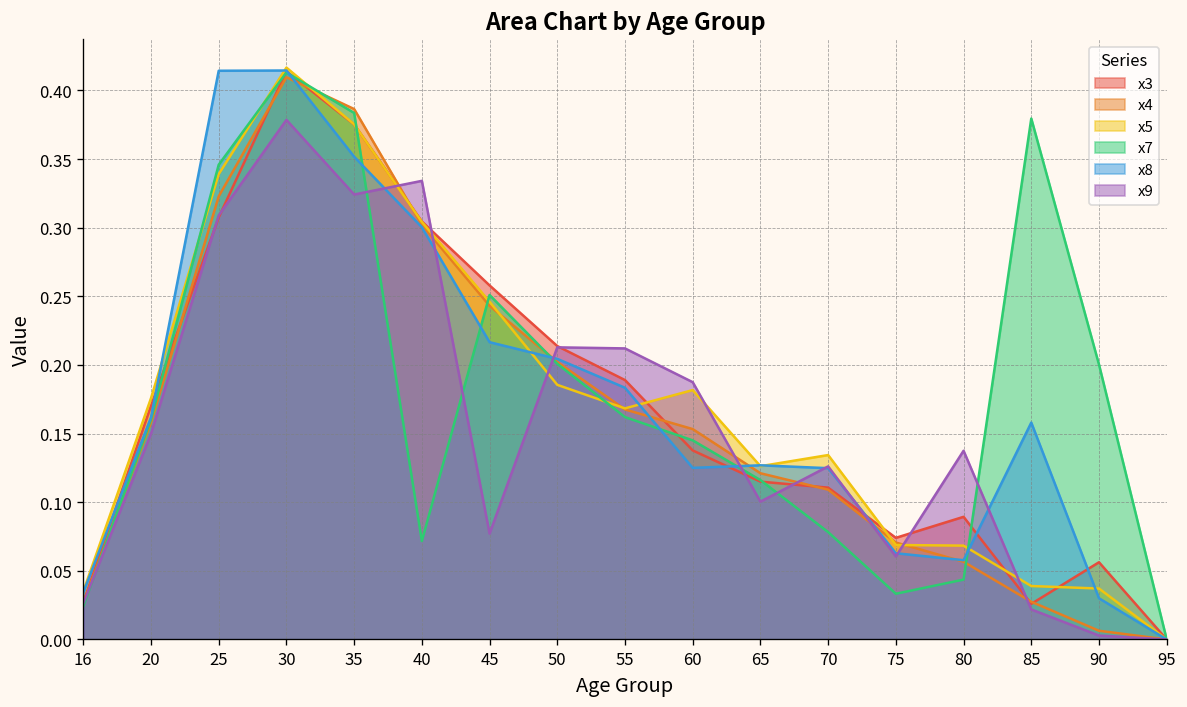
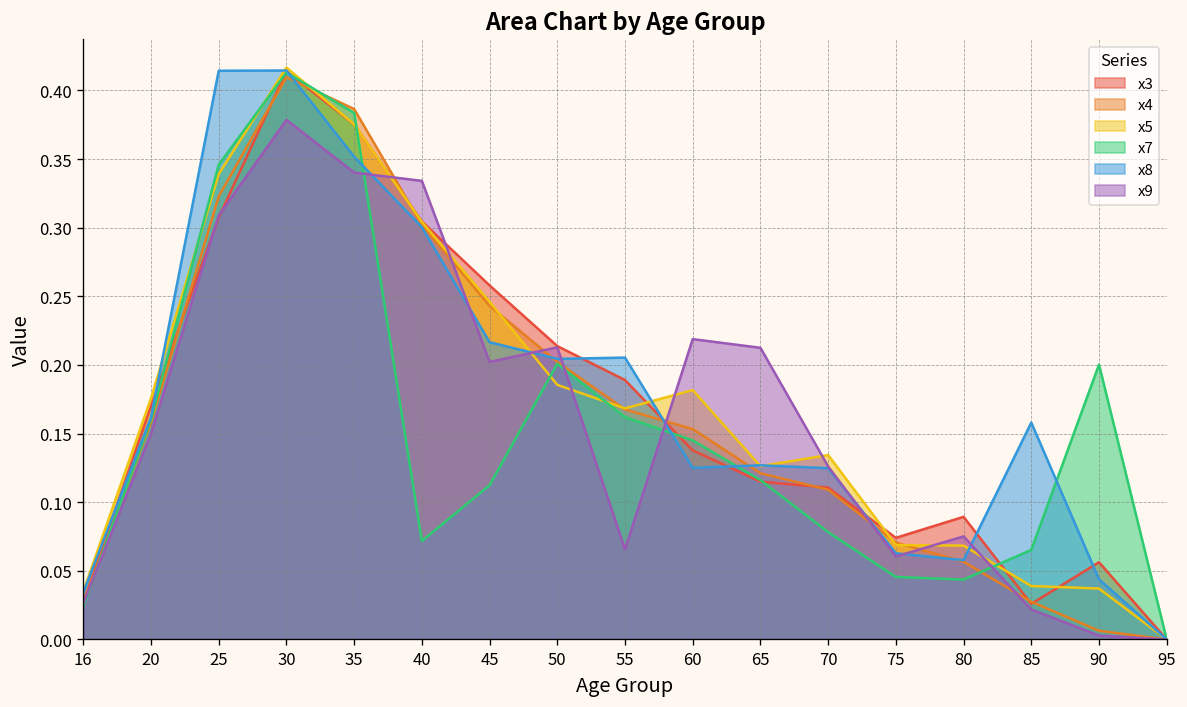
x9, 35: 0.324 -> 0.340
x7, 45: 0.251 -> 0.112
x9, 45: 0.077 -> 0.202
x8, 55: 0.183 -> 0.205
x9, 55: 0.212 -> 0.066
x9, 60: 0.187 -> 0.219
x9, 65: 0.100 -> 0.212
x7, 75: 0.033 -> 0.046
x9, 80: 0.137 -> 0.075
x7, 85: 0.380 -> 0.065
x8, 90: 0.030 -> 0.044
